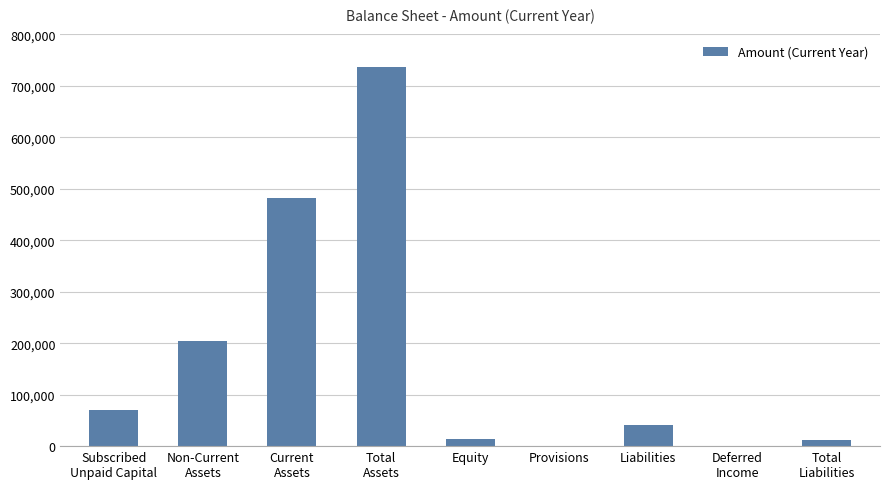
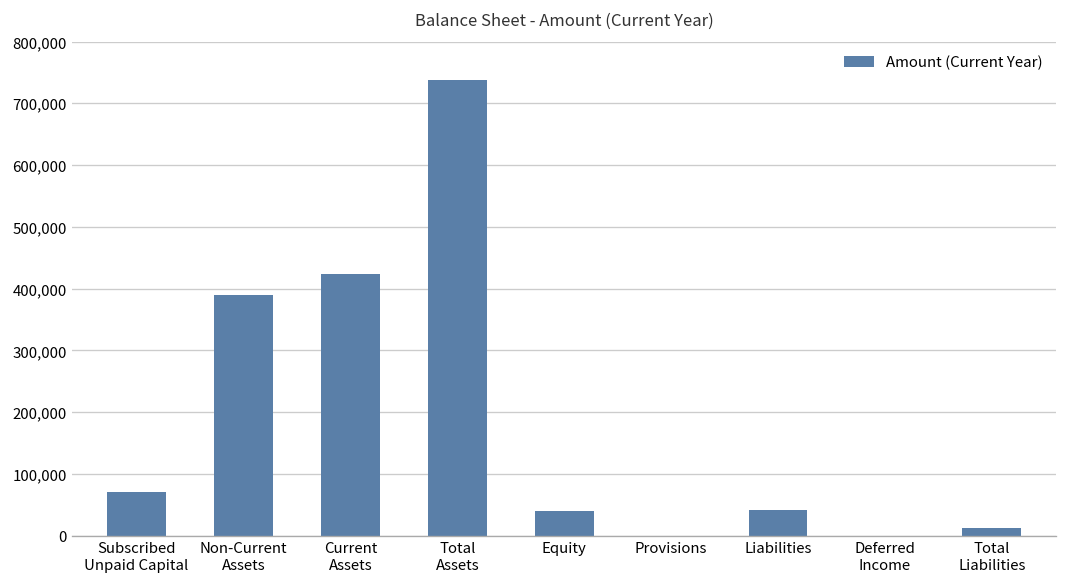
Non-Current Assets: 200,000 -> 390,000
Current Assets: 480,000 -> 420,000
Equity: 10,000 -> 40,000
